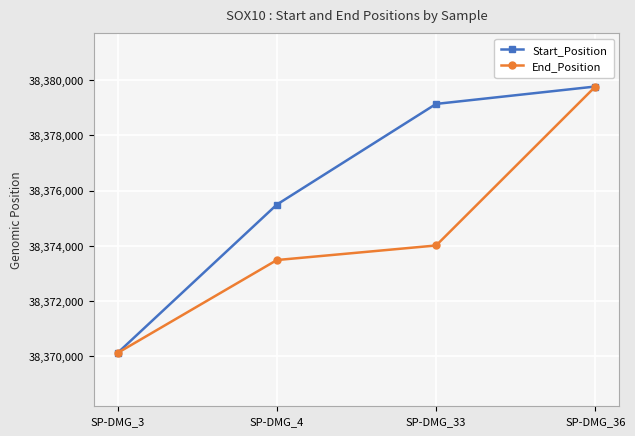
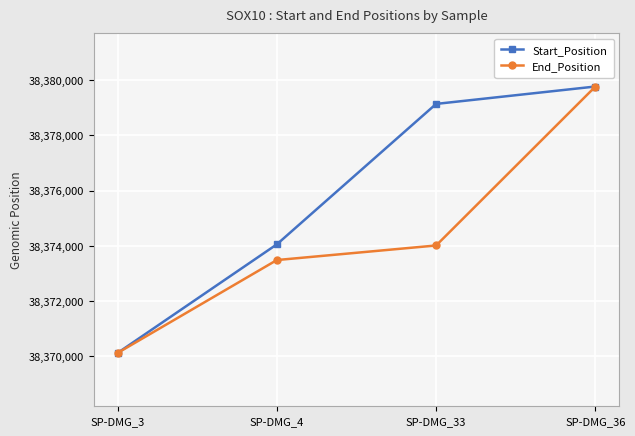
Start_Position, SP-DMG_4: 38,375,500 -> 38,374,100
